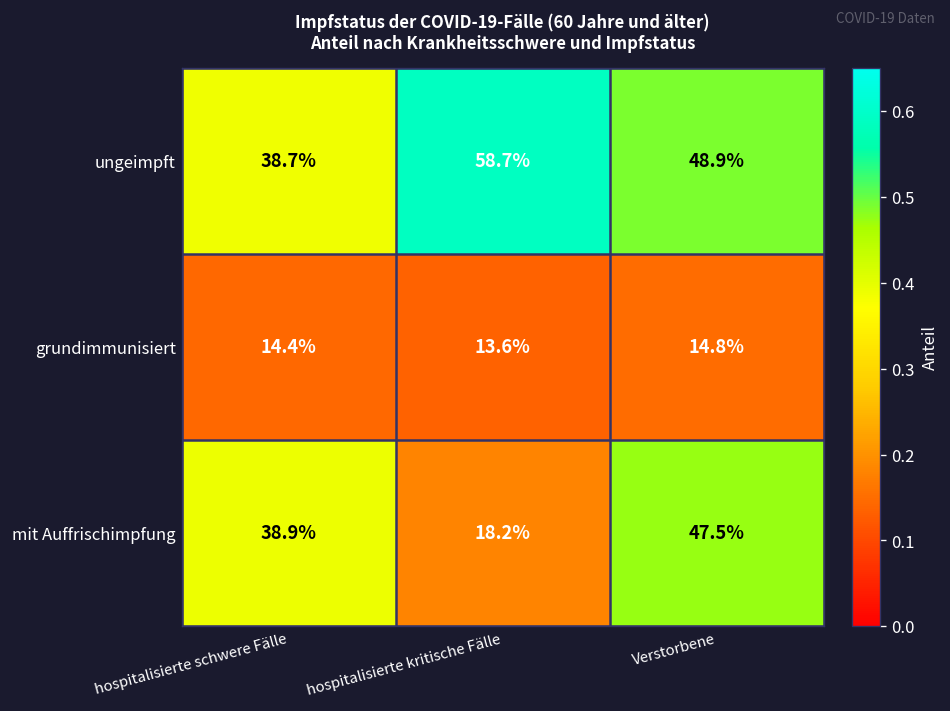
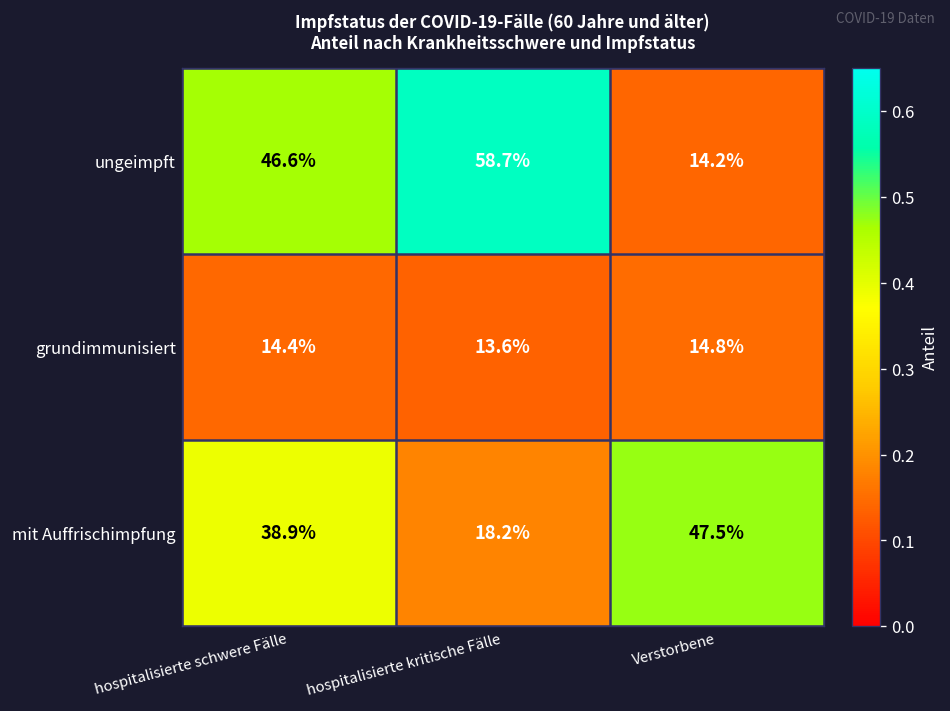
ungeimpft, hospitalisierte schwere Fälle: 38.7% -> 46.6%
ungeimpft, Verstorbene: 48.9% -> 14.2%
